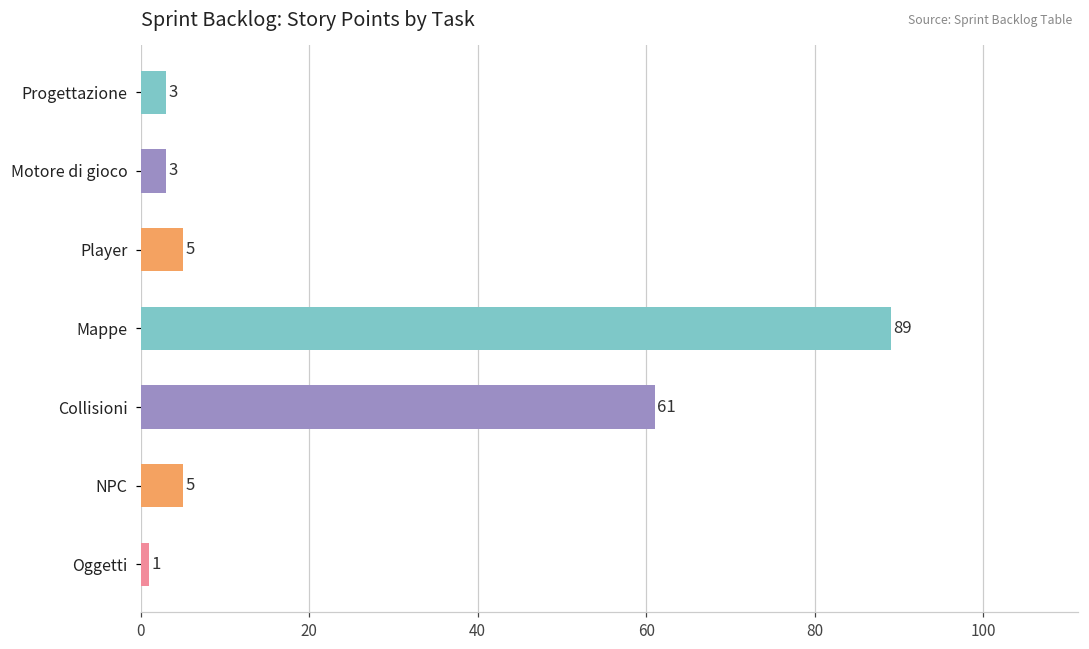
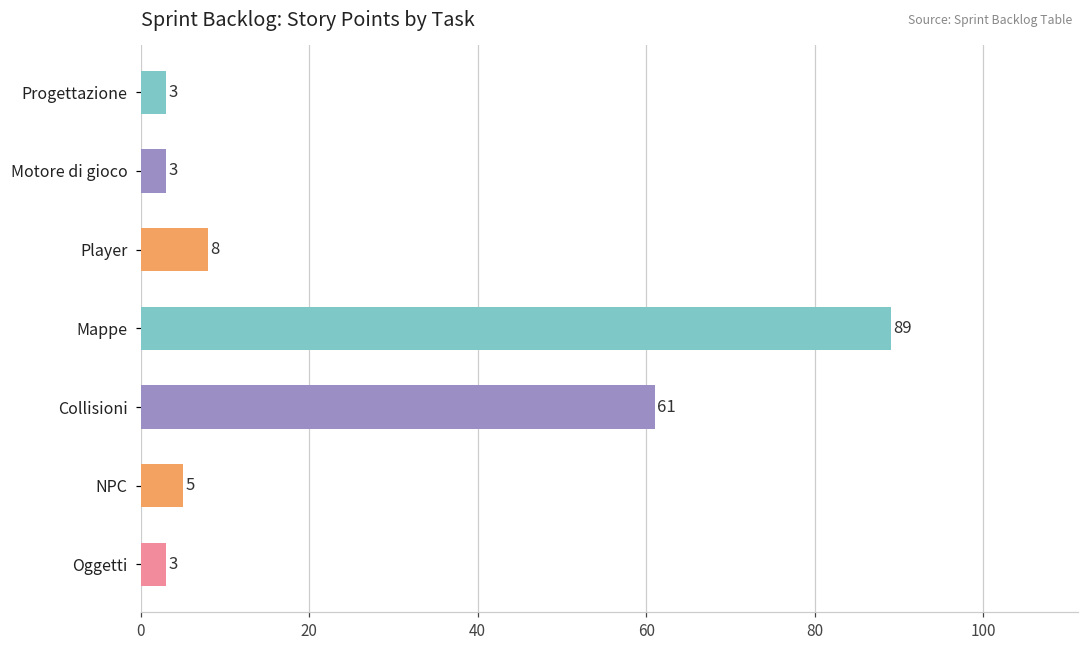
Player: 5 -> 8
Oggetti: 1 -> 3
